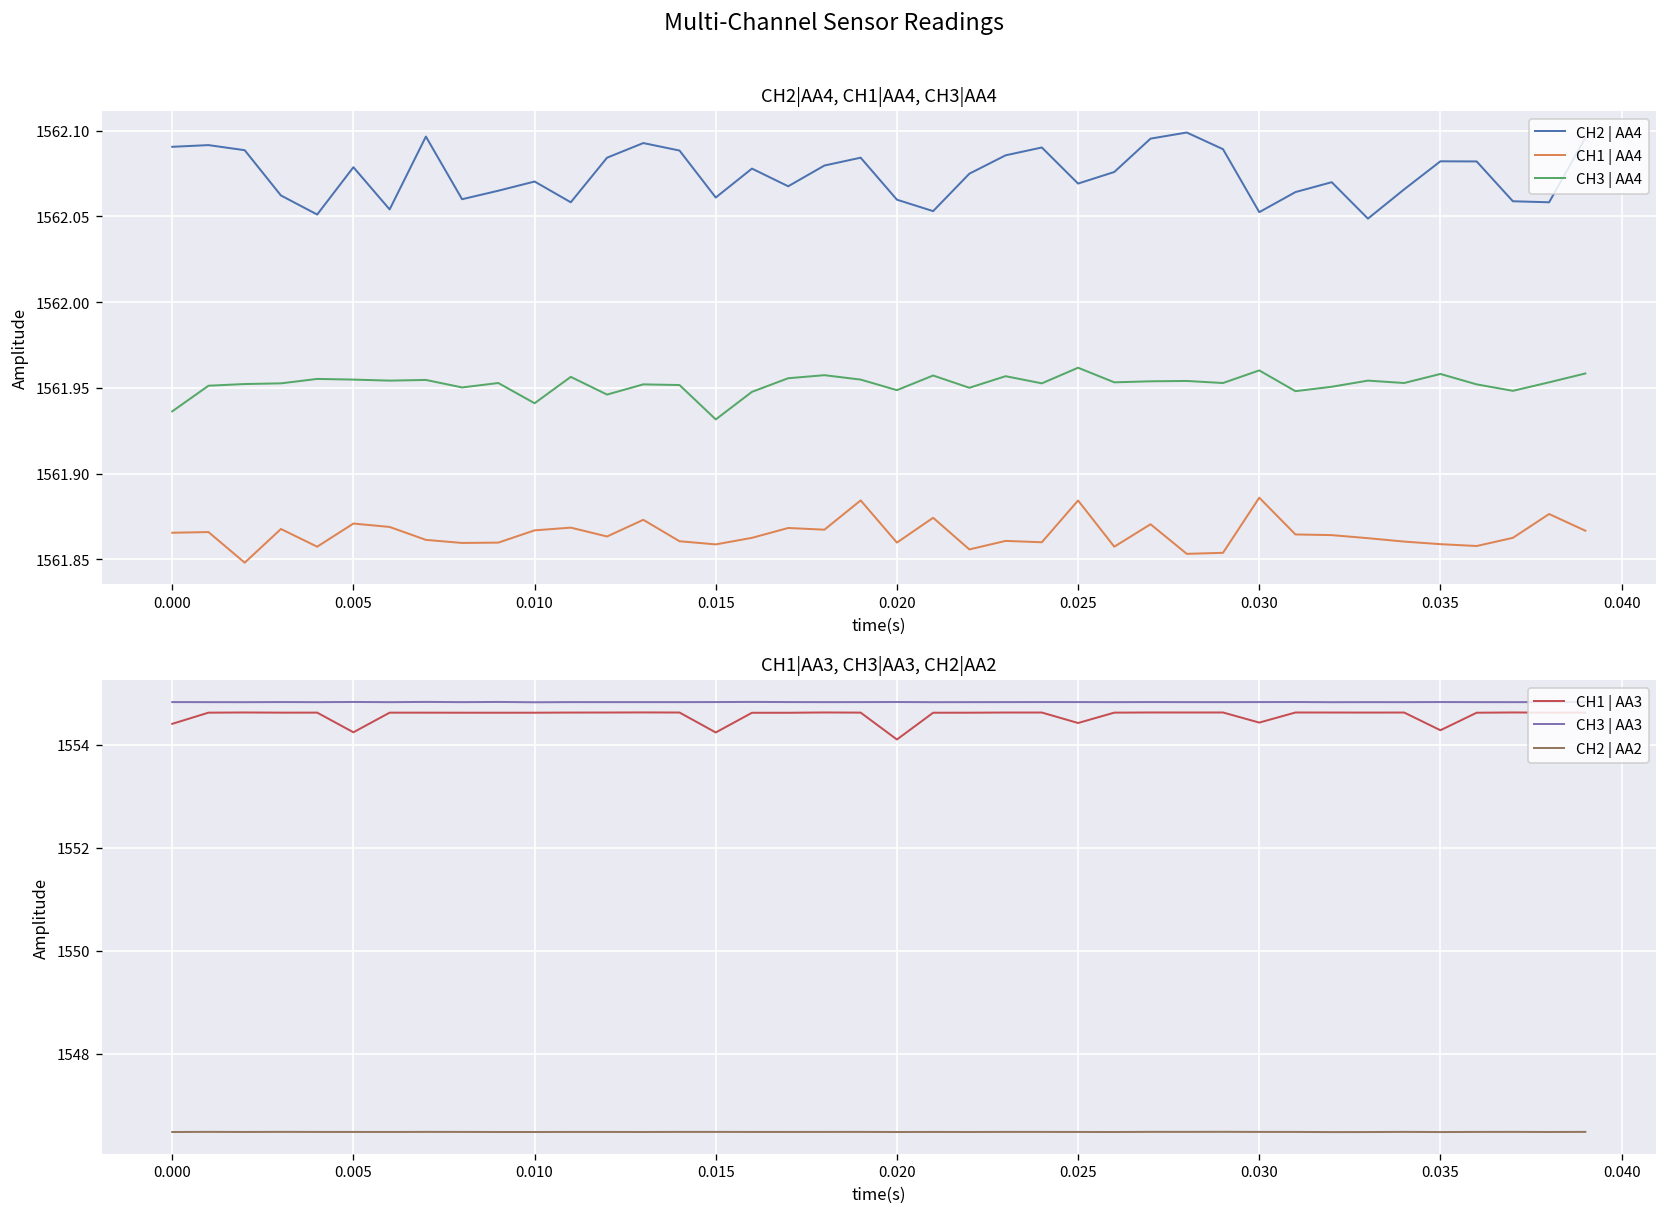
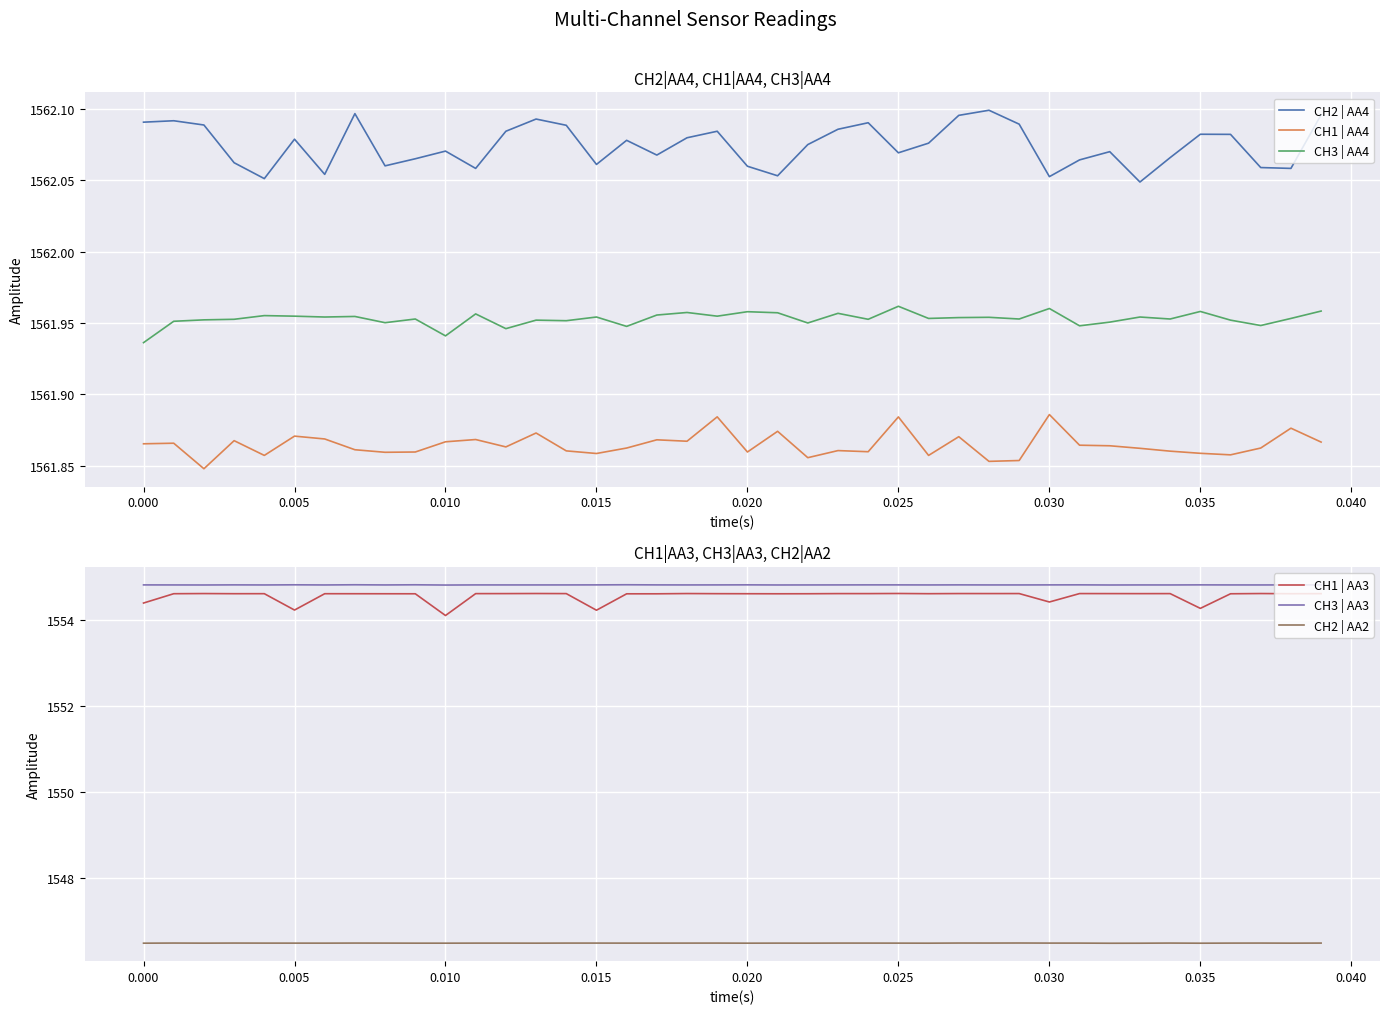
CH2|AA4, CH1|AA4, CH3|AA4, CH3 | AA4, 0.015: 1561.932 -> 1561.954
CH2|AA4, CH1|AA4, CH3|AA4, CH3 | AA4, 0.020: 1561.949 -> 1561.958
CH1|AA3, CH3|AA3, CH2|AA2, CH1 | AA3, 0.010: 1554.6 -> 1554.1
CH1|AA3, CH3|AA3, CH2|AA2, CH1 | AA3, 0.020: 1554.1 -> 1554.6
CH1|AA3, CH3|AA3, CH2|AA2, CH1 | AA3, 0.025: 1554.4 -> 1554.6
